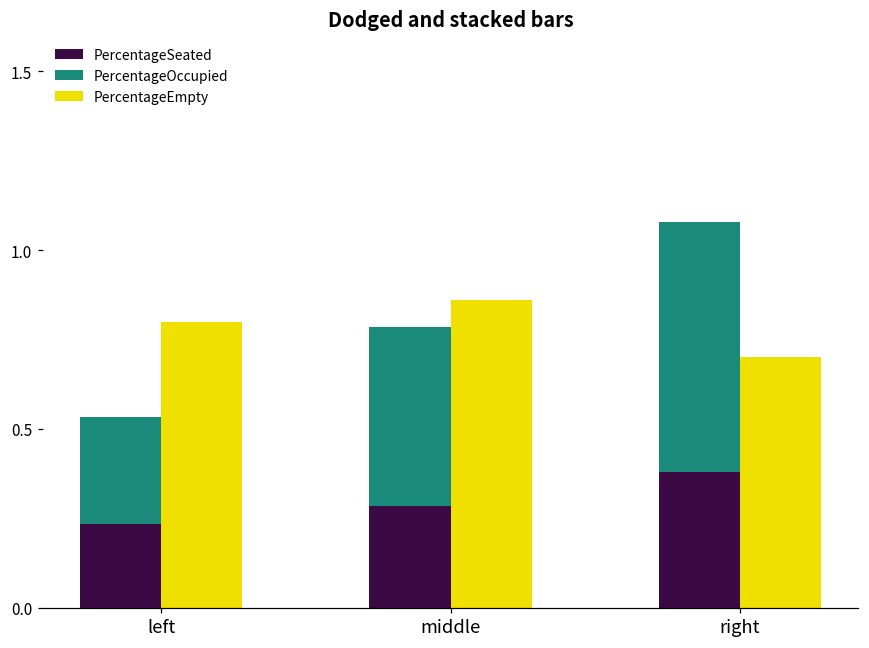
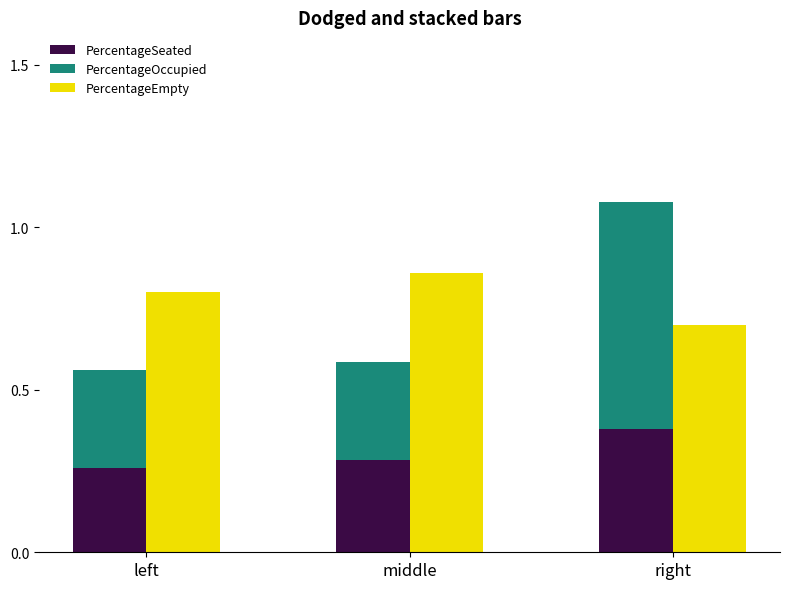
PercentageSeated, left: 0.23 -> 0.26
PercentageOccupied, middle: 0.5 -> 0.3
